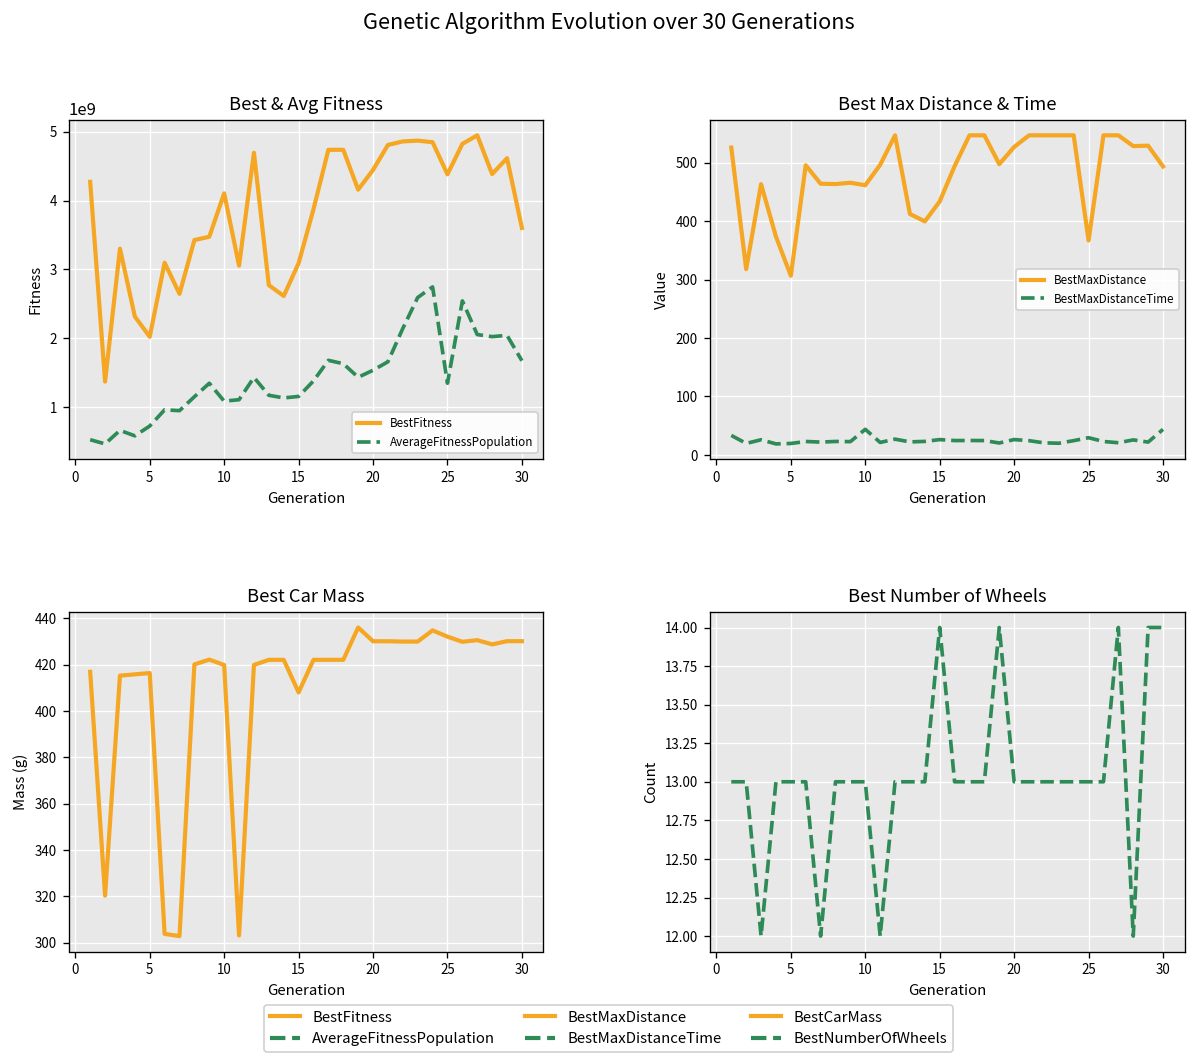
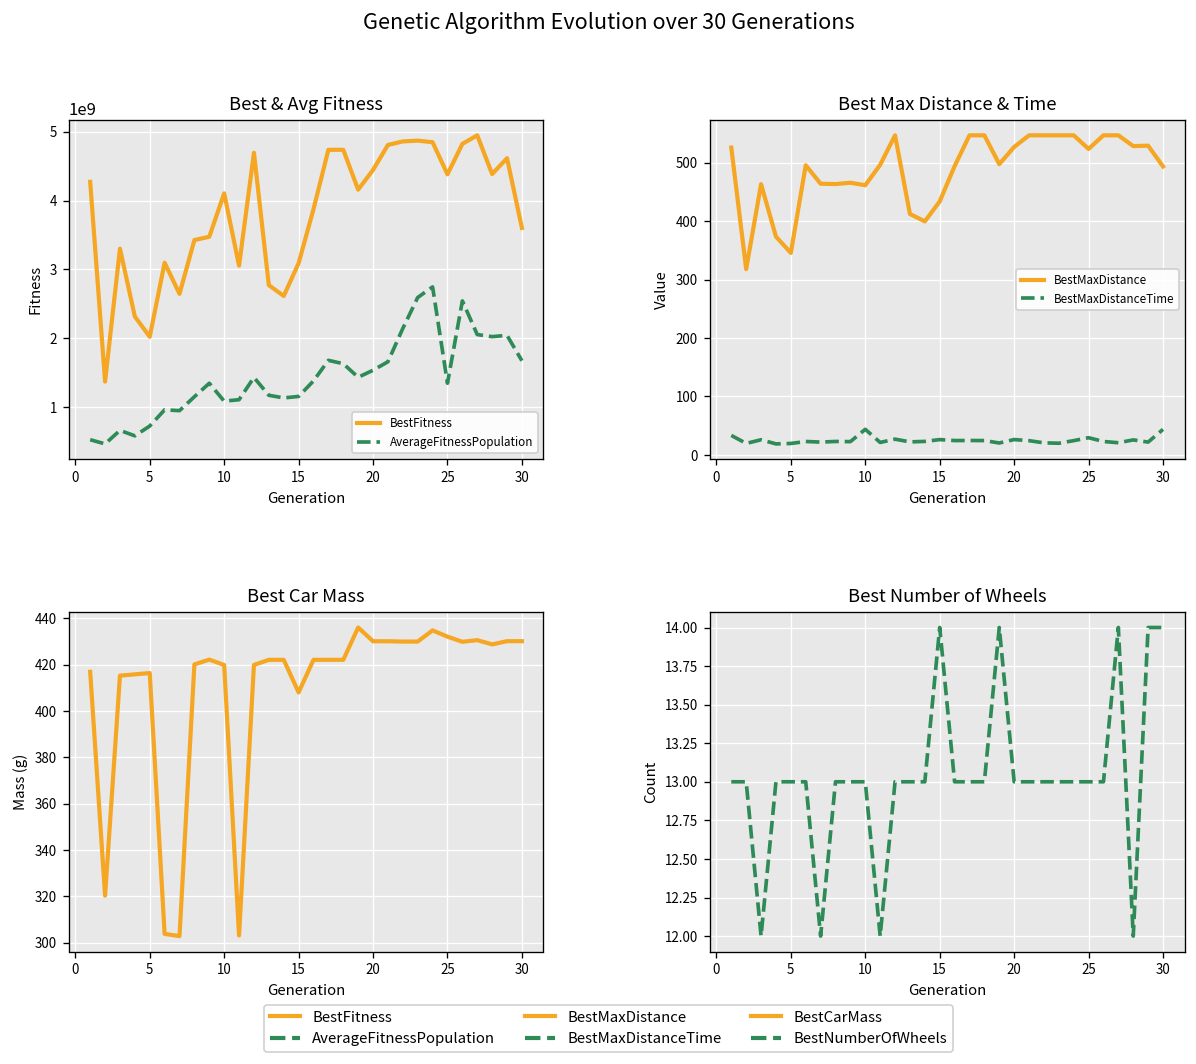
Best Max Distance & Time, BestMaxDistance, 5: 310 -> 350
Best Max Distance & Time, BestMaxDistance, 25: 370 -> 520
